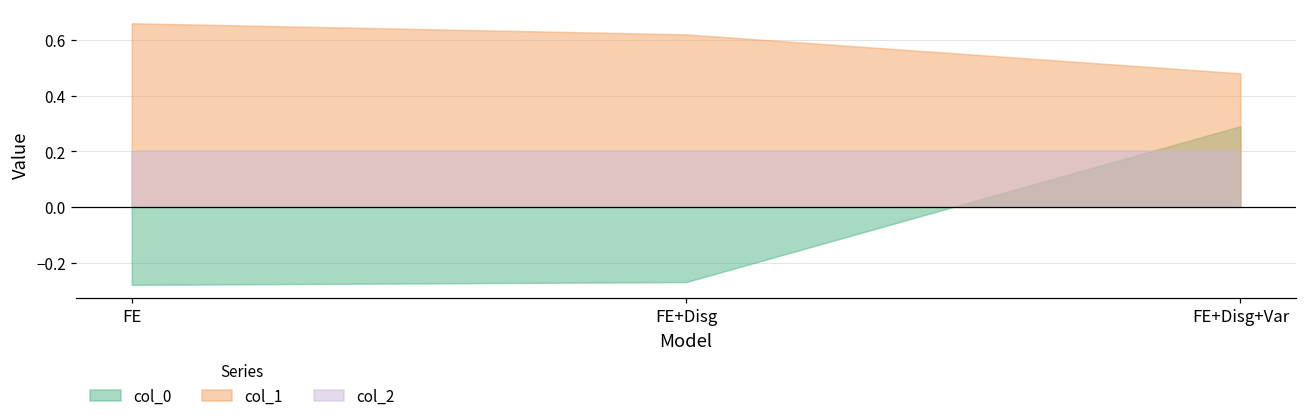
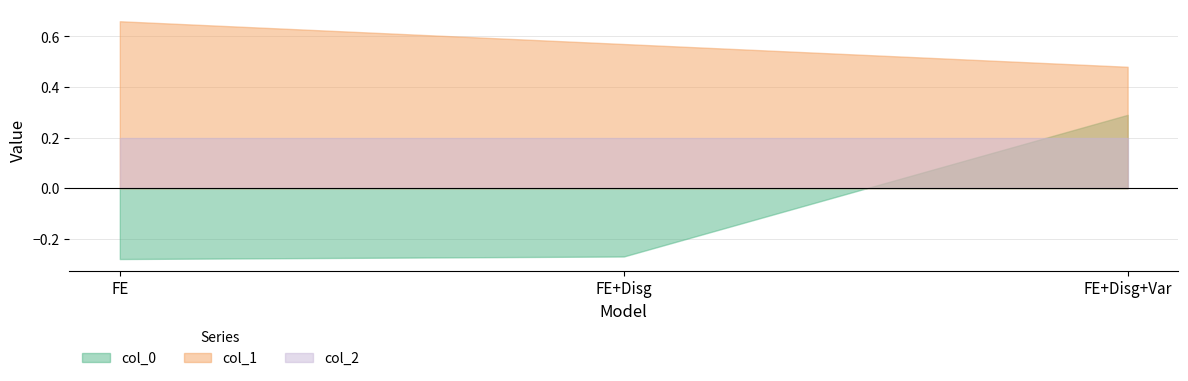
col_1, FE+Disg: 0.62 -> 0.57
